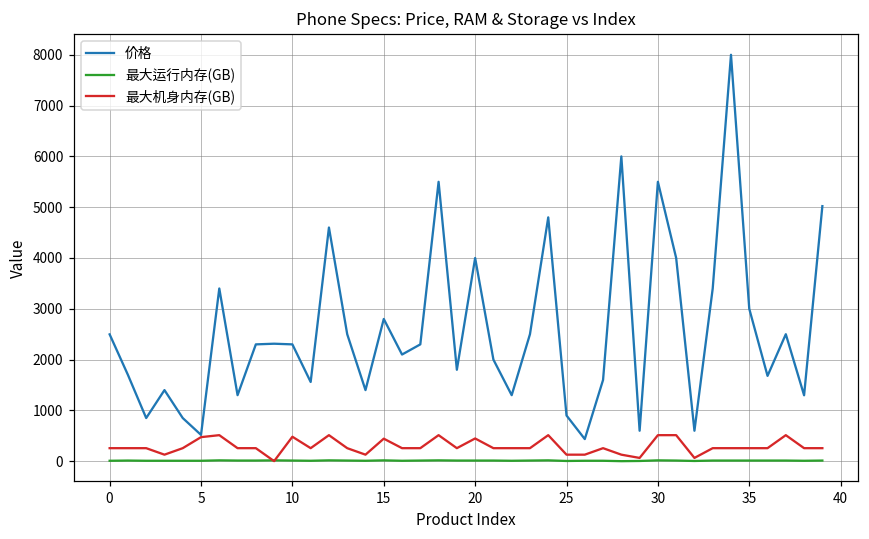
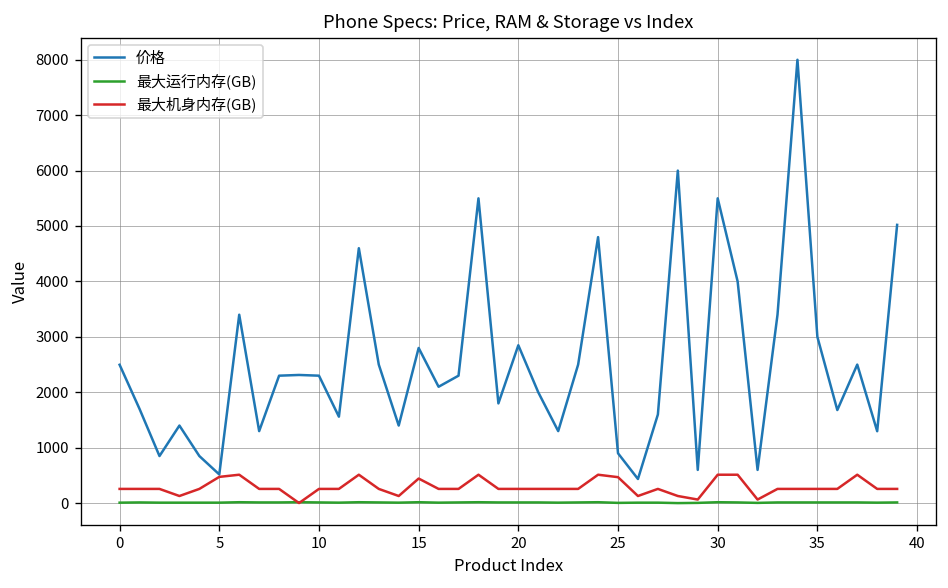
最大机身内存(GB), 10: 500 -> 300
价格, 20: 4000 -> 2800
最大机身内存(GB), 20: 400 -> 300
最大机身内存(GB), 25: 100 -> 500
